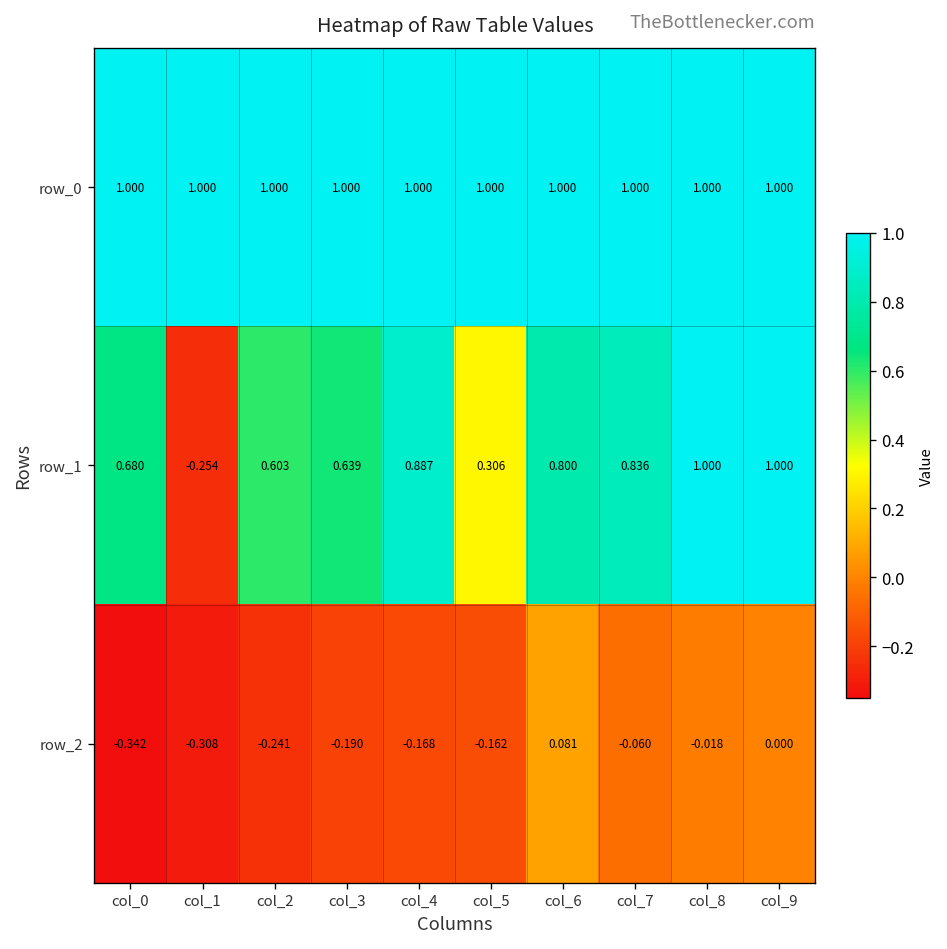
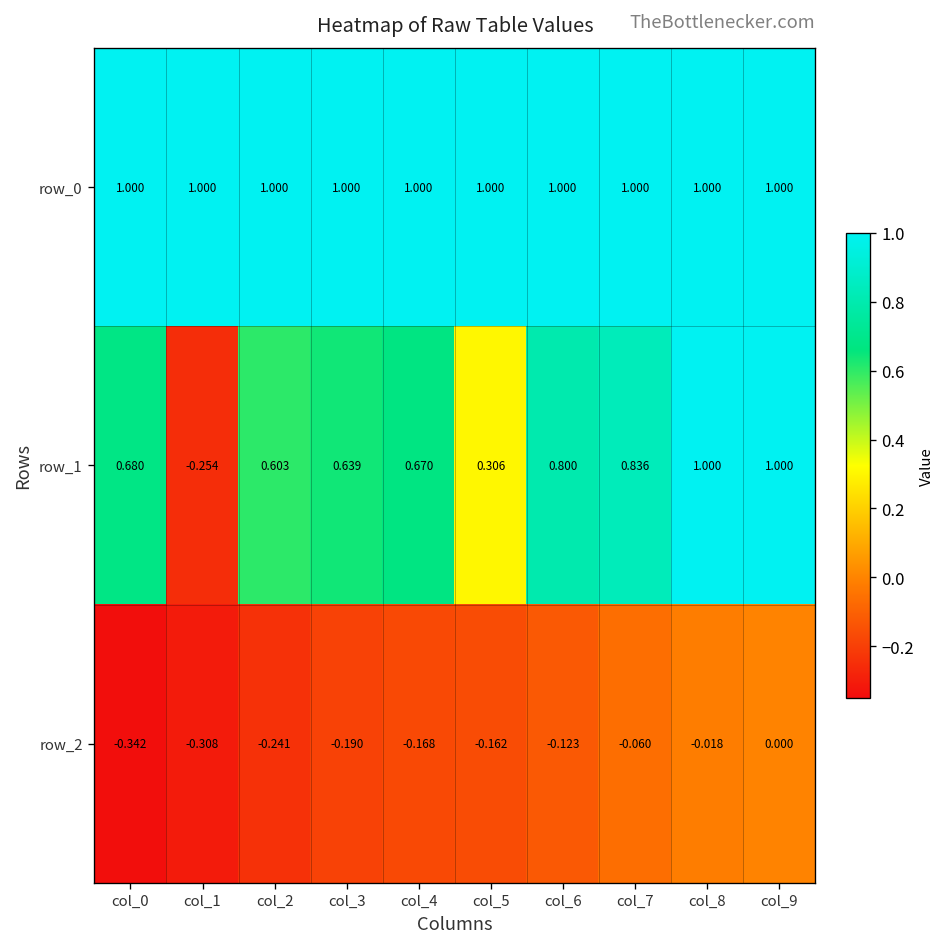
row_1, col_4: 0.887 -> 0.670
row_2, col_6: 0.081 -> -0.123
